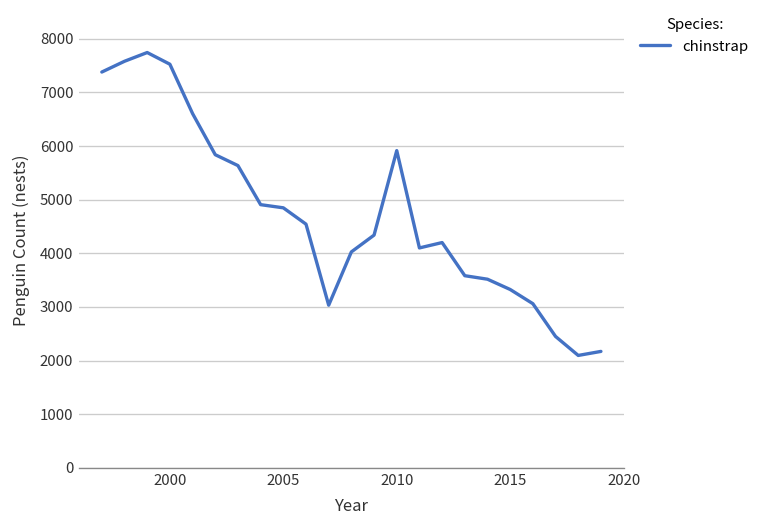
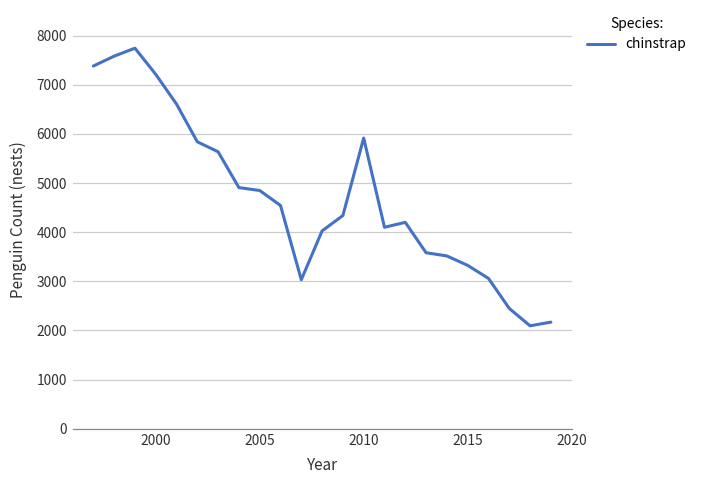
2000: 7500 -> 7200
